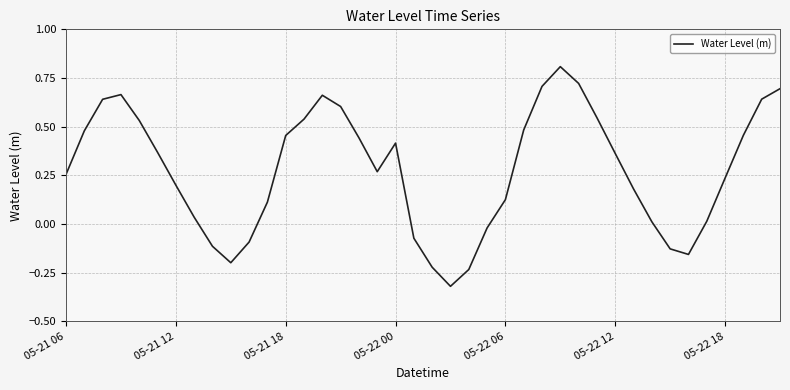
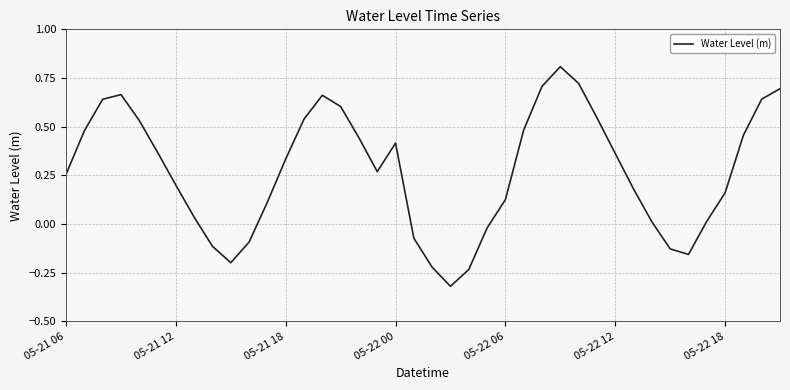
05-21 18: 0.45 -> 0.33
05-22 18: 0.24 -> 0.16
